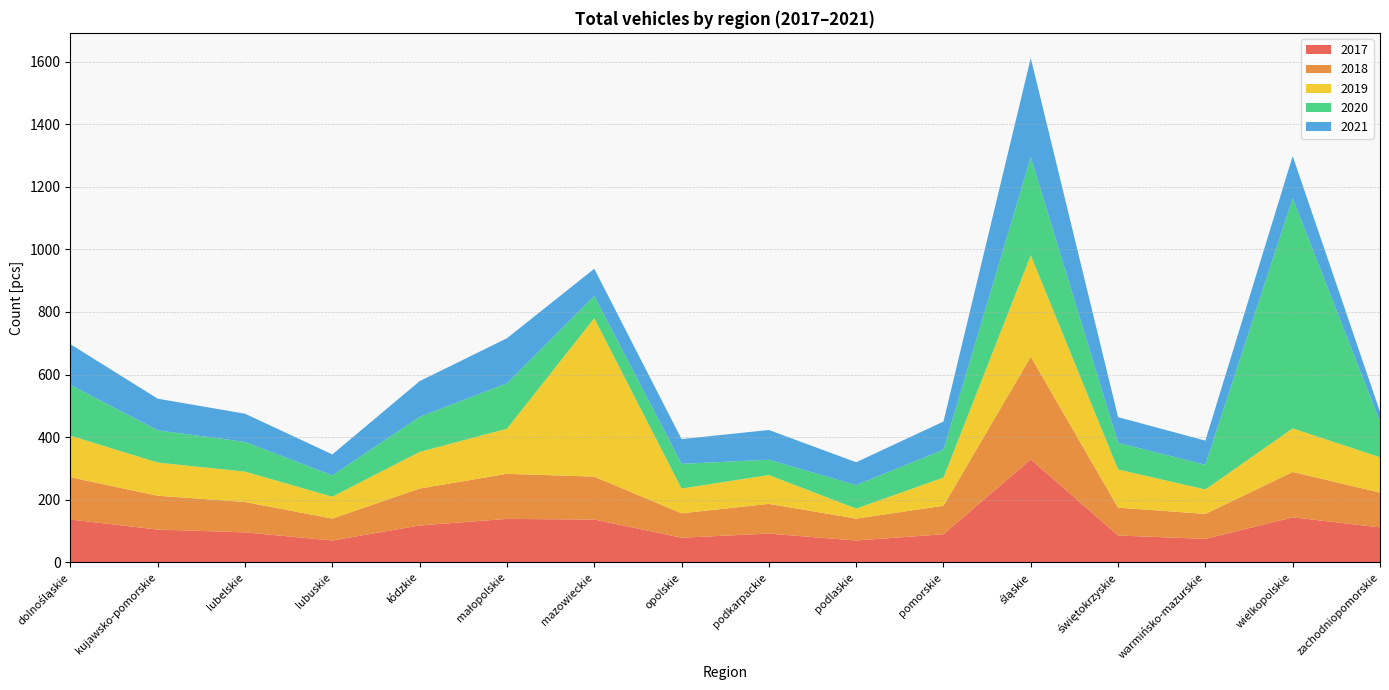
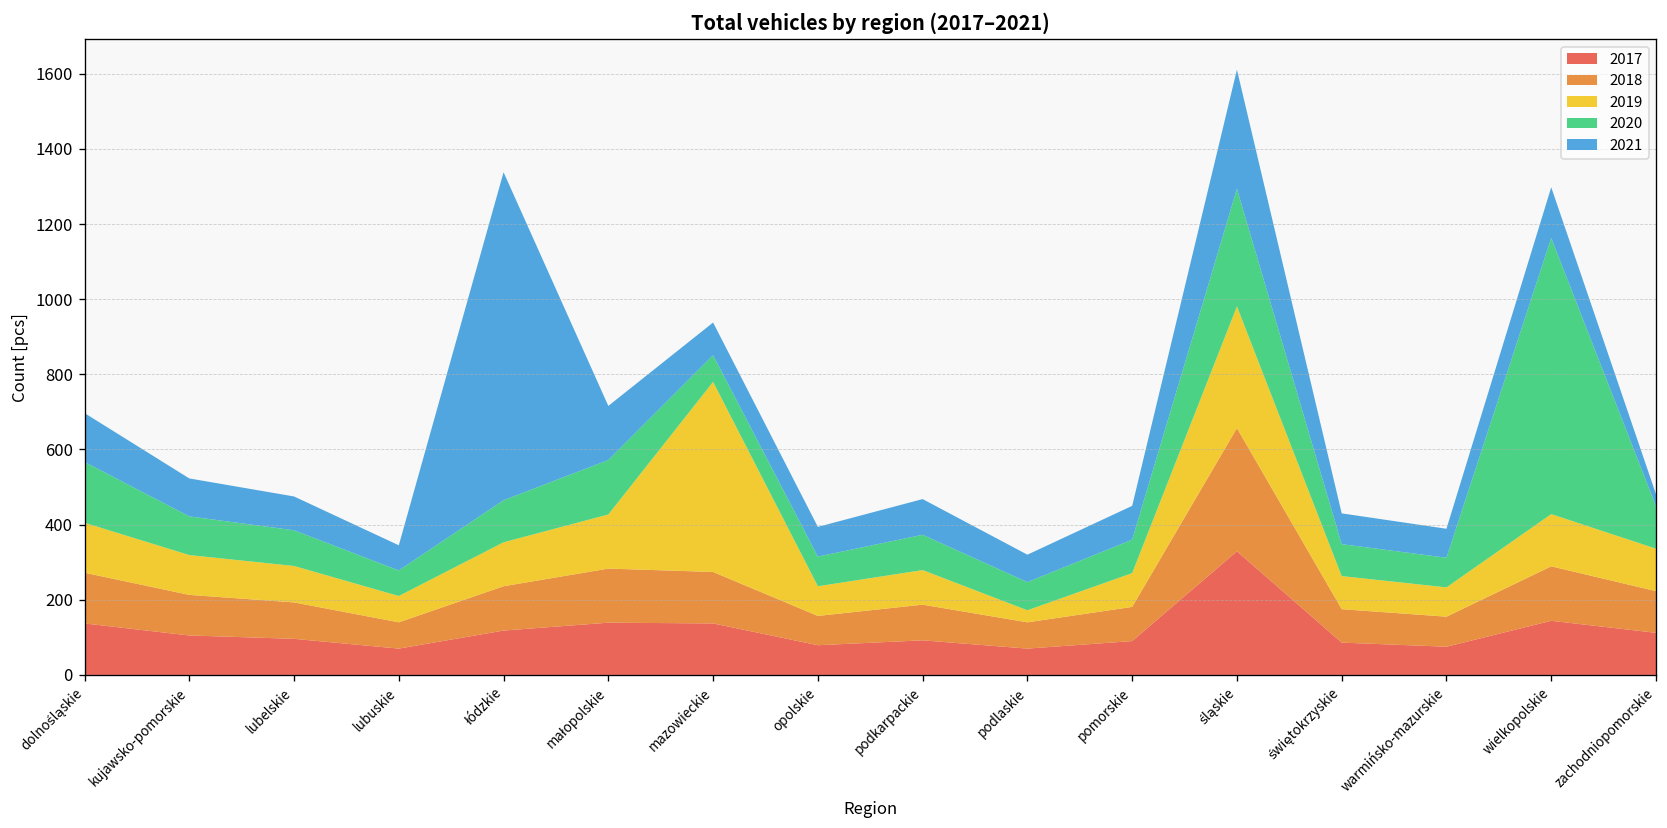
2021, łódzkie: 110 -> 870
2020, podkarpackie: 50 -> 90
2019, świętokrzyskie: 120 -> 90
